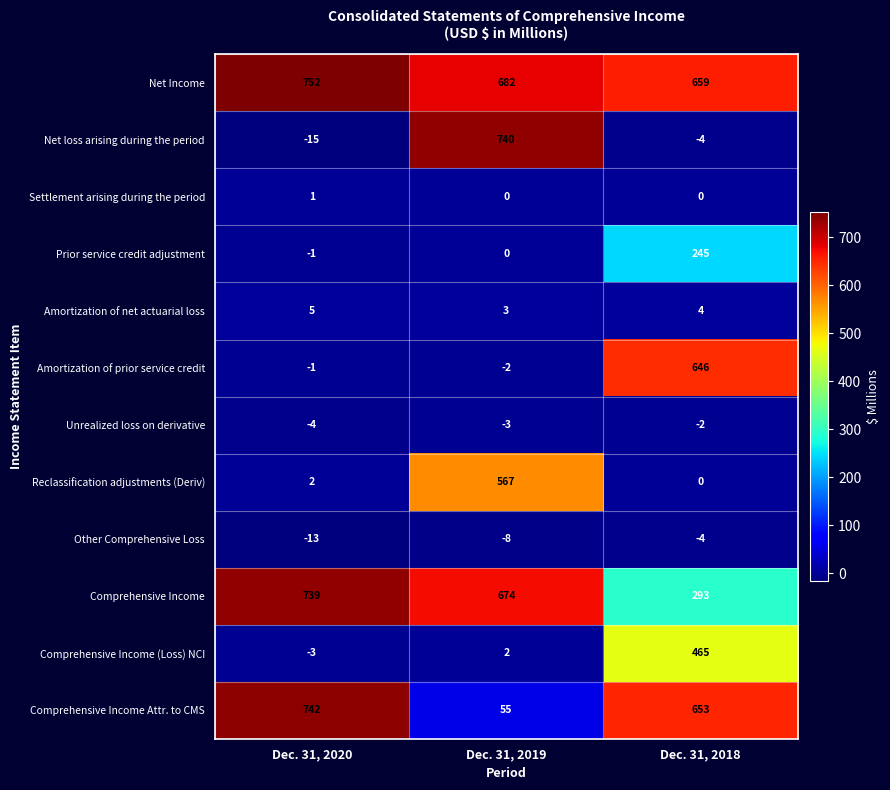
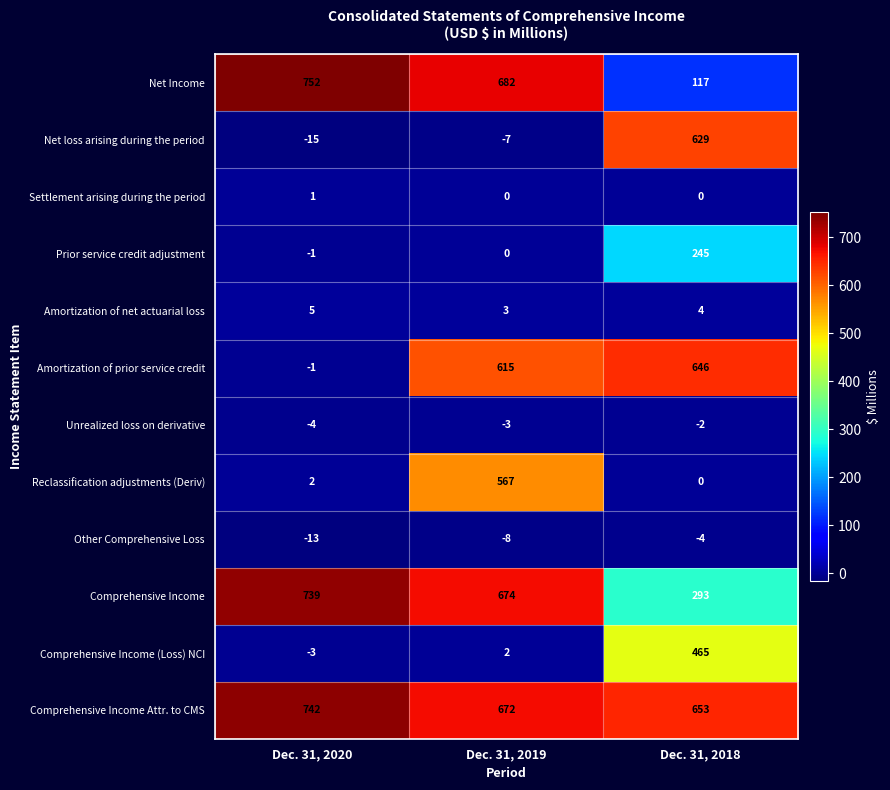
Net Income, Dec. 31, 2018: 659 -> 117
Net loss arising during the period, Dec. 31, 2019: 740 -> -7
Net loss arising during the period, Dec. 31, 2018: -4 -> 629
Amortization of prior service credit, Dec. 31, 2019: -2 -> 615
Comprehensive Income Attr. to CMS, Dec. 31, 2019: 55 -> 672
